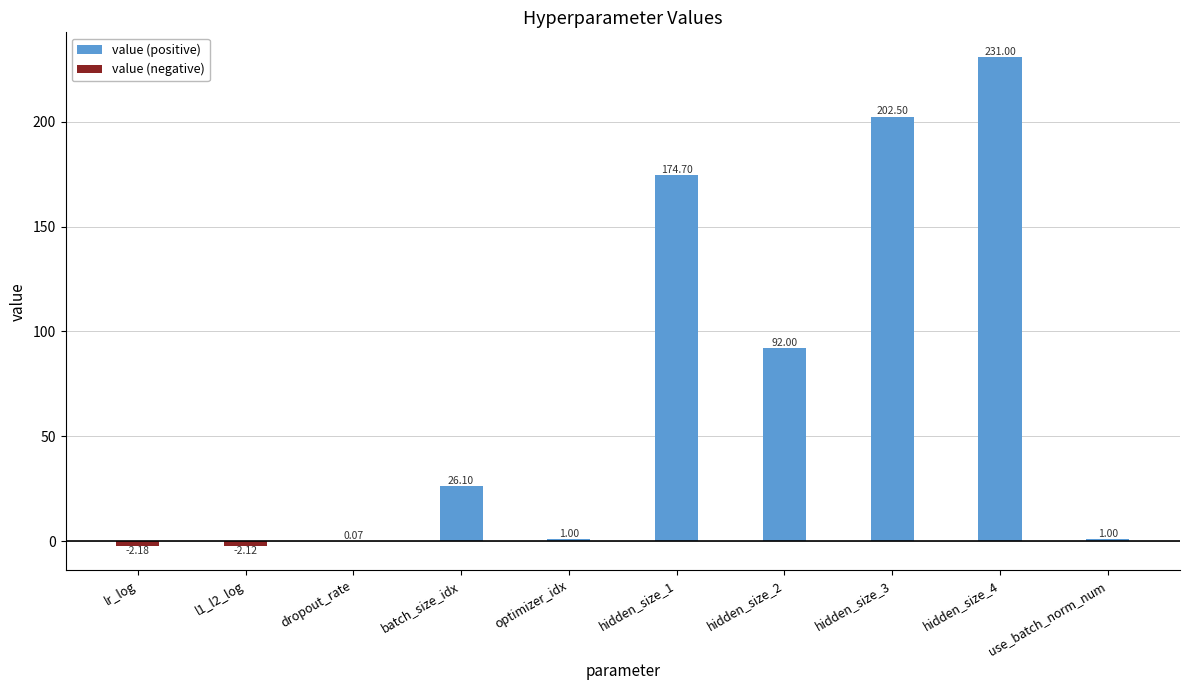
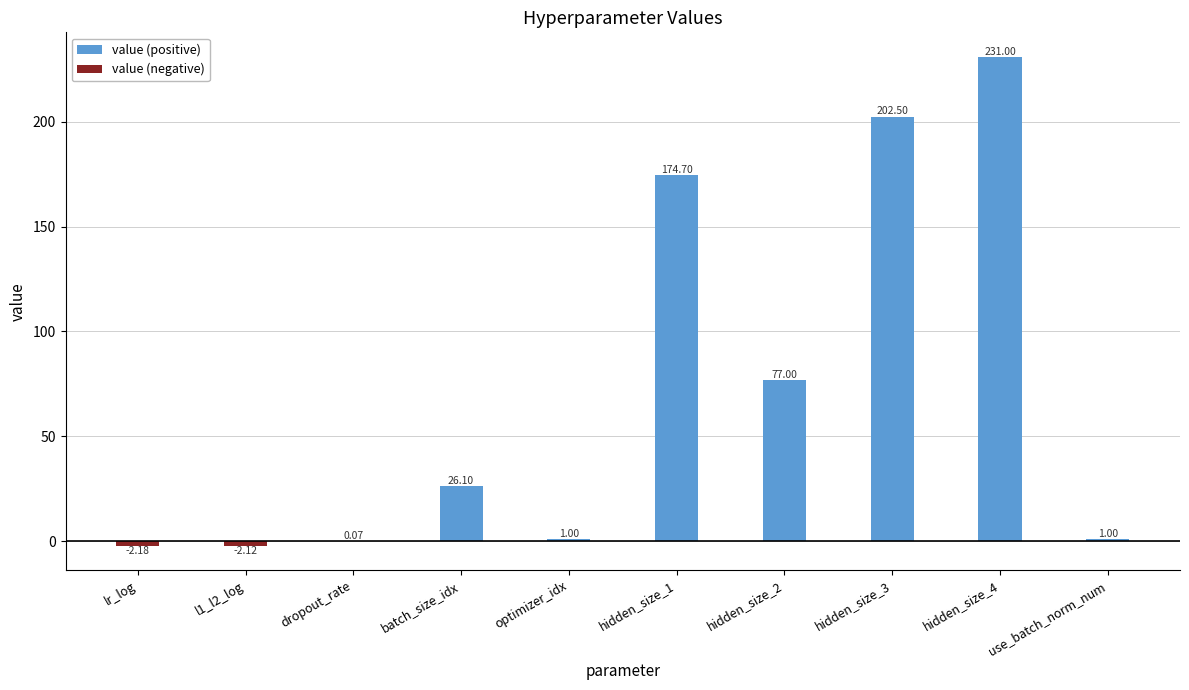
value (positive), hidden_size_2: 92.00 -> 77.00
